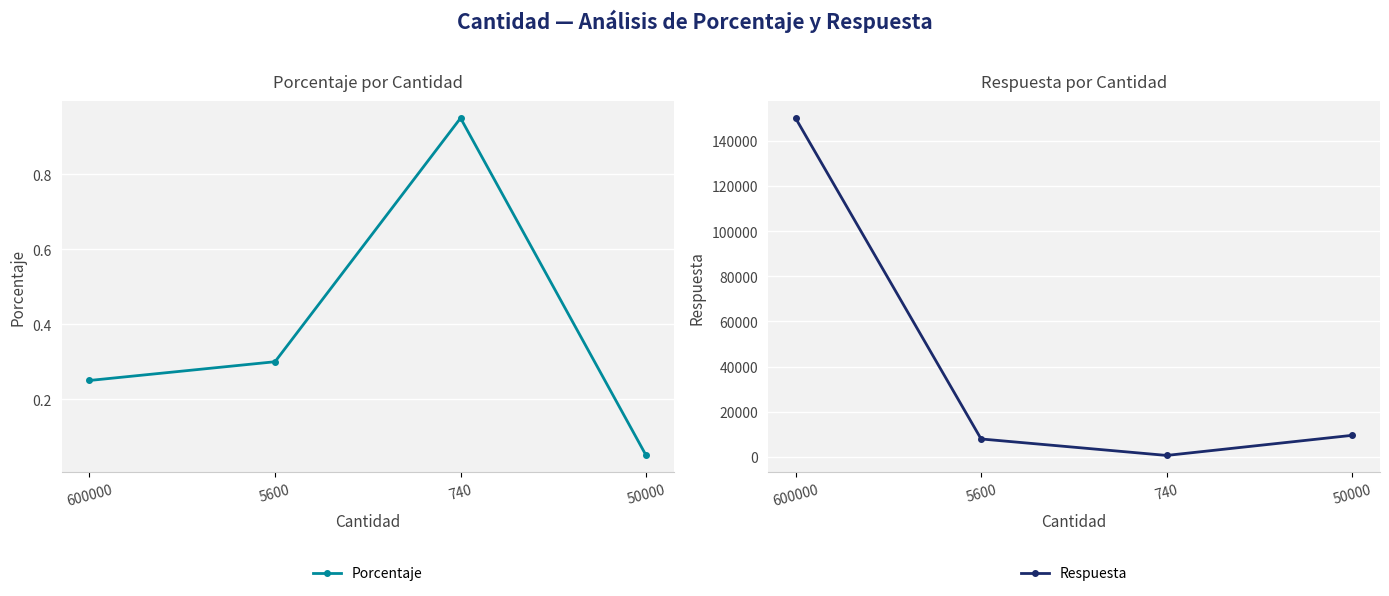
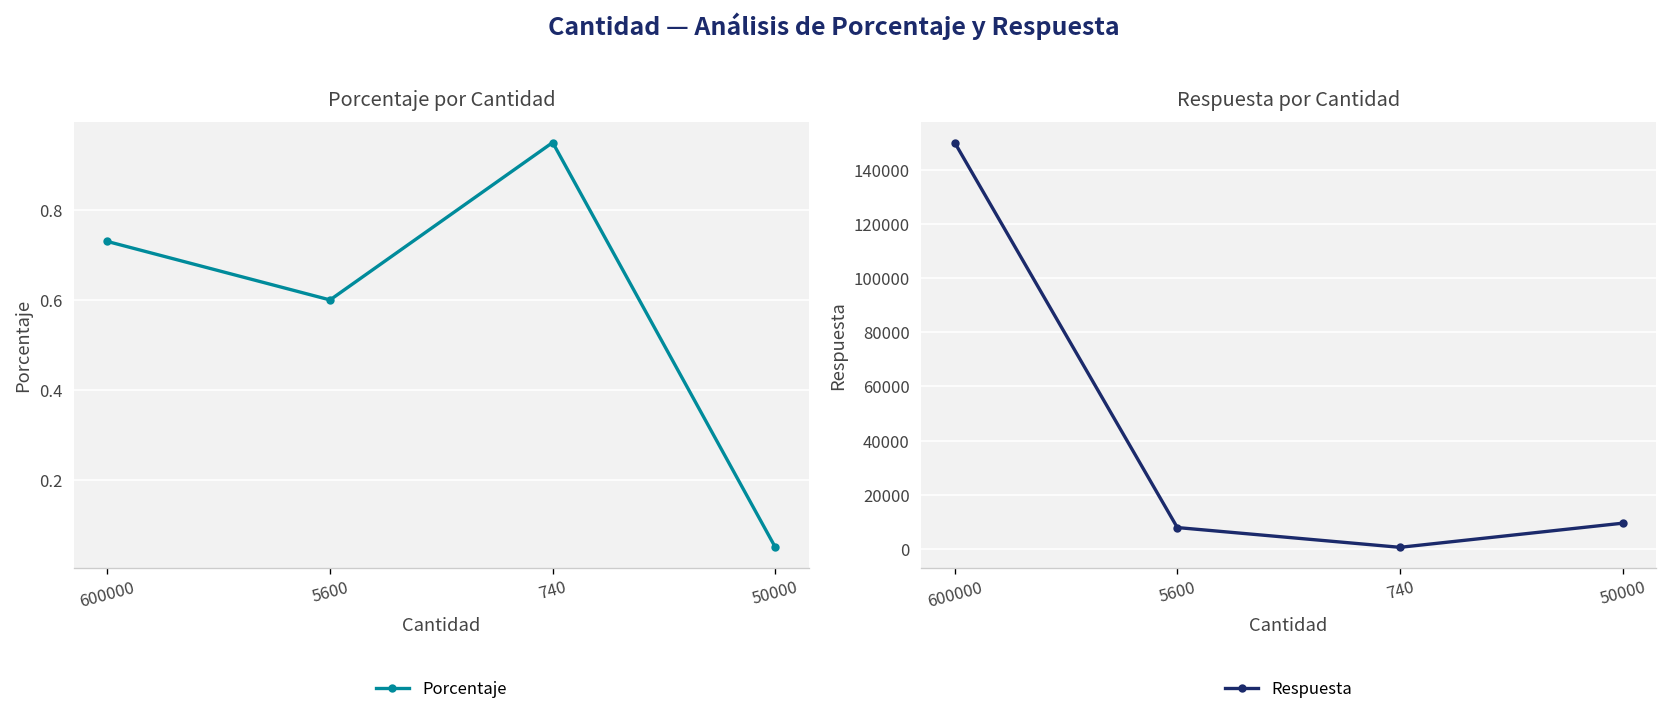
Porcentaje por Cantidad, 600000: 0.25 -> 0.73
Porcentaje por Cantidad, 5600: 0.3 -> 0.6
